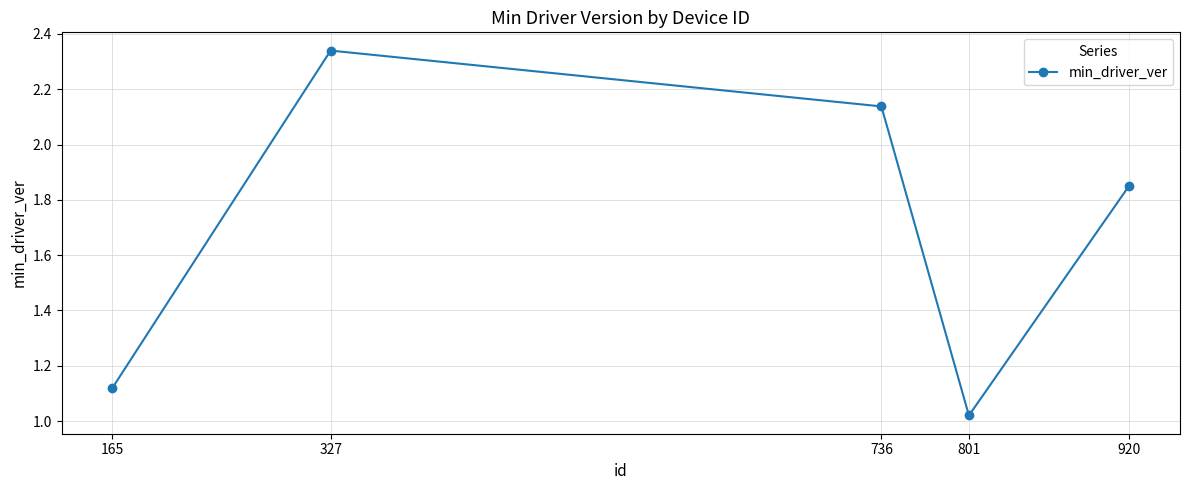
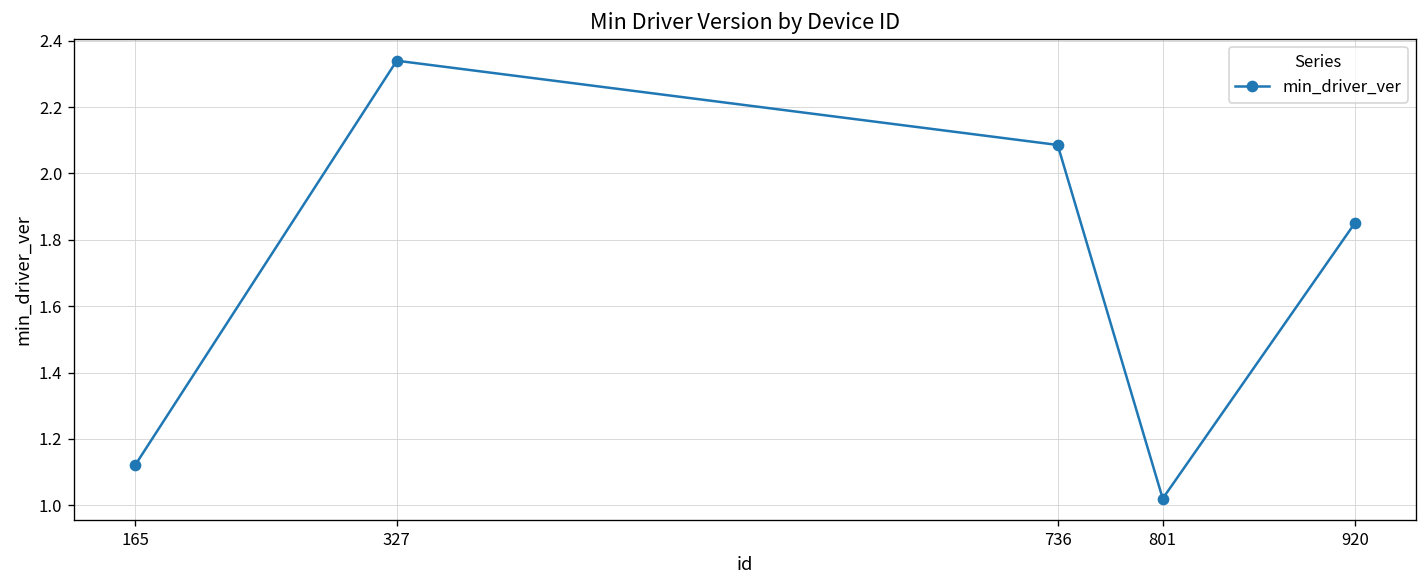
736: 2.14 -> 2.09
